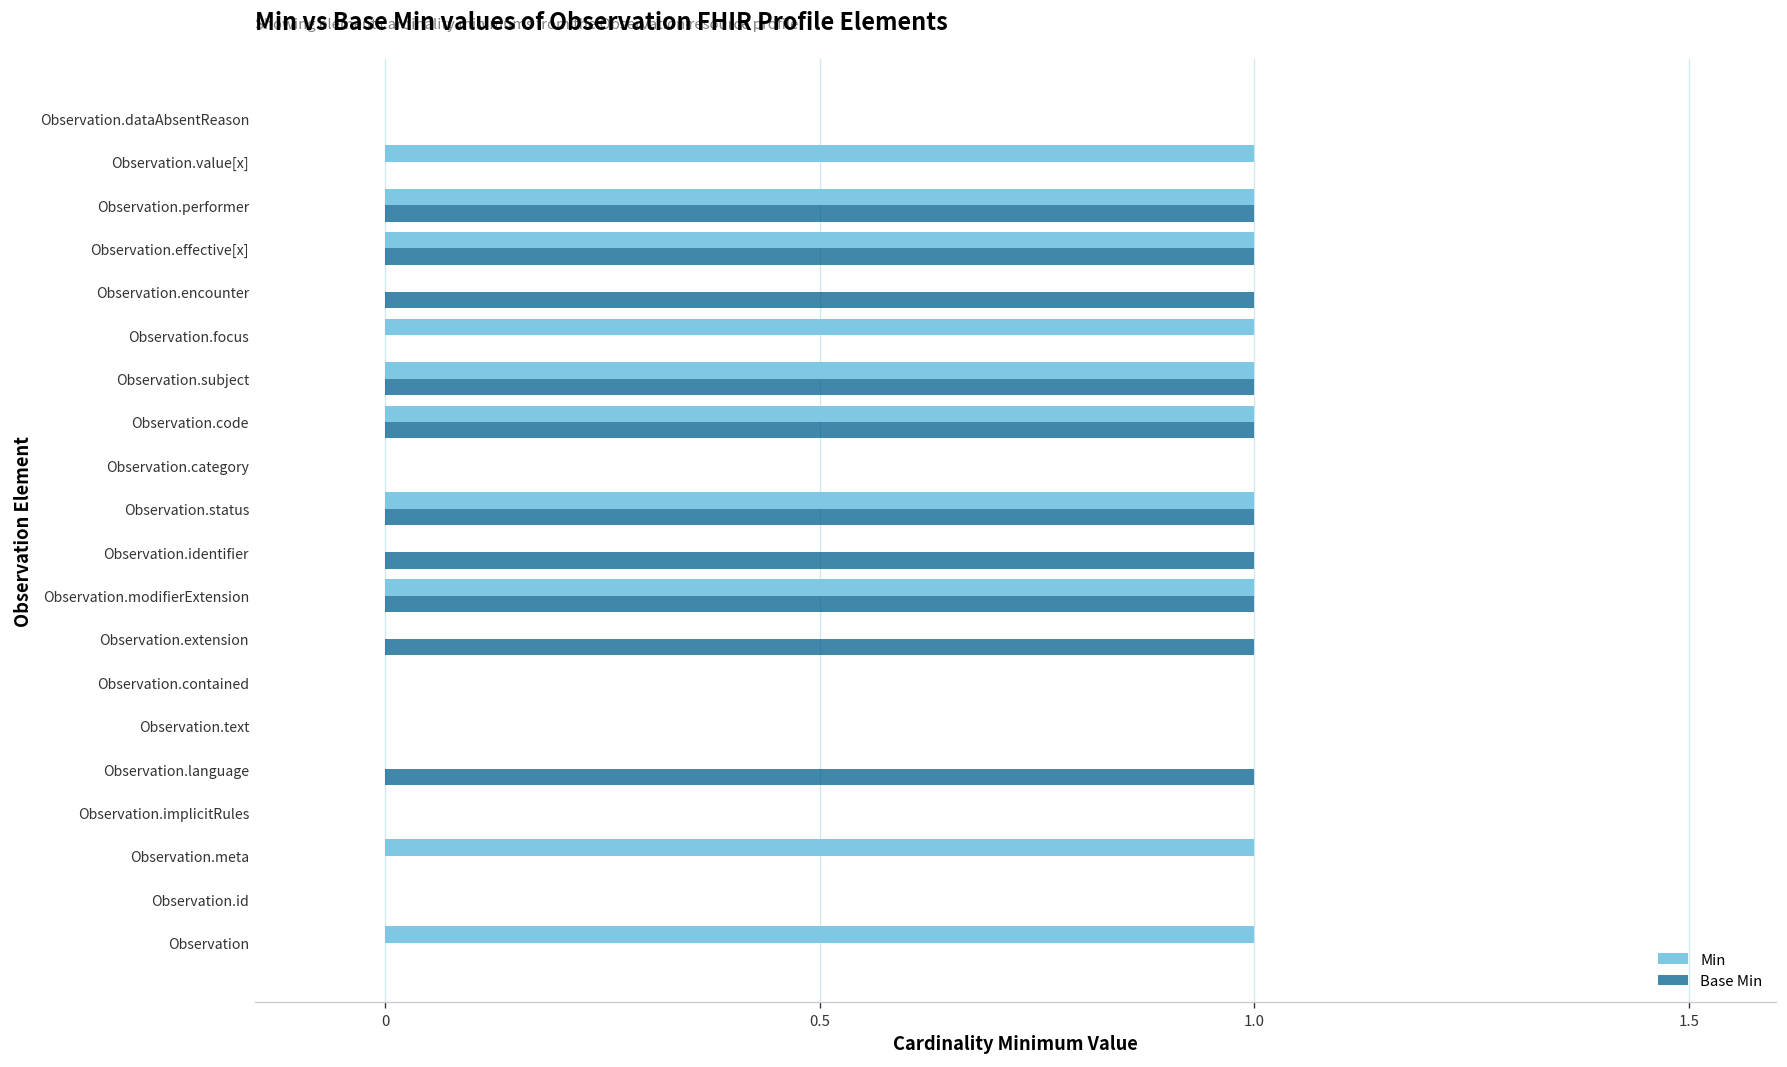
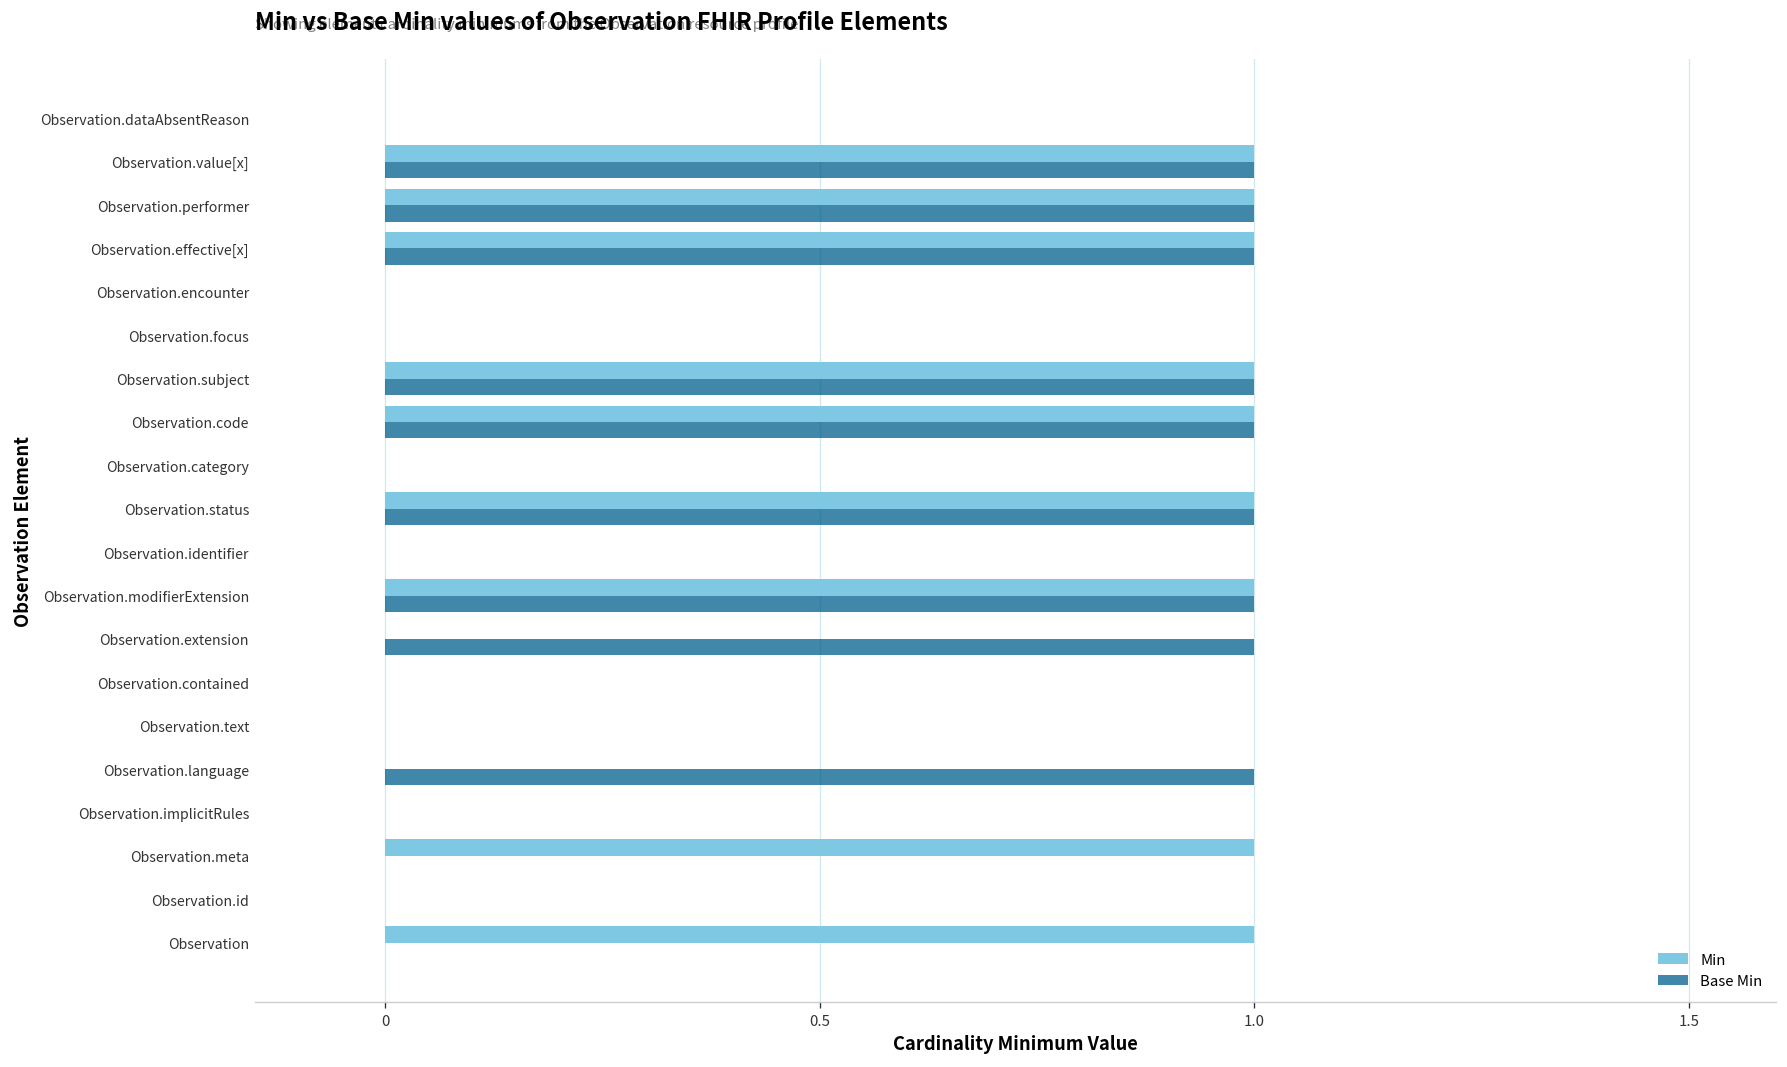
Base Min, Observation.value[x]: 0 -> 1
Base Min, Observation.encounter: 1 -> 0
Min, Observation.focus: 1 -> 0
Base Min, Observation.identifier: 1 -> 0
